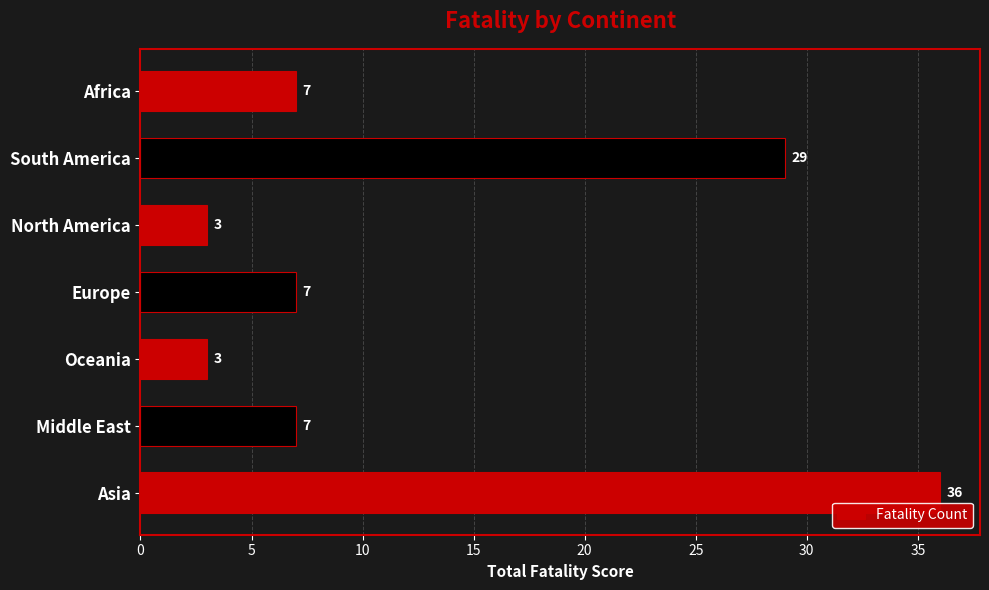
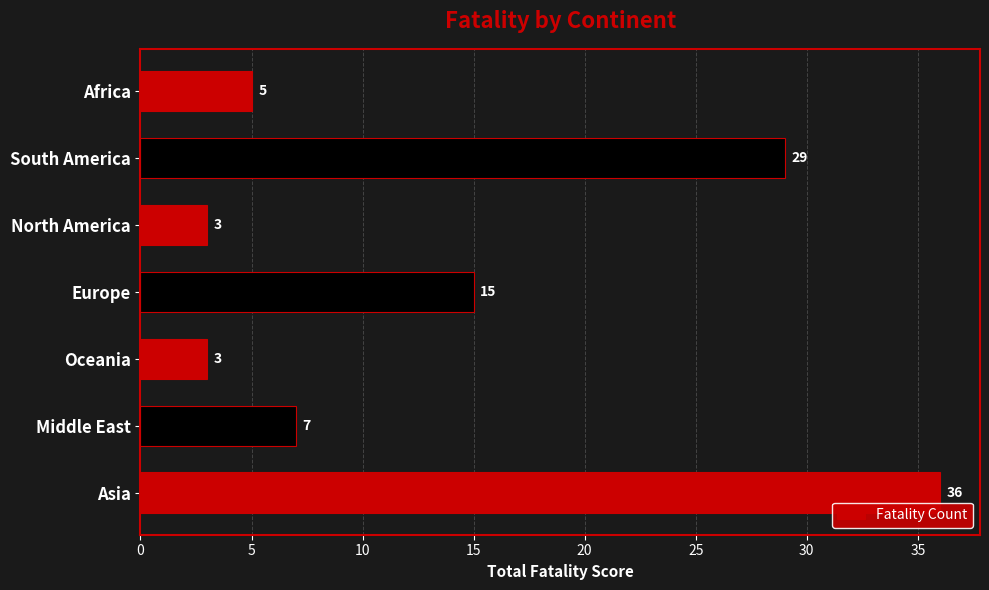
Africa: 7 -> 5
Europe: 7 -> 15
